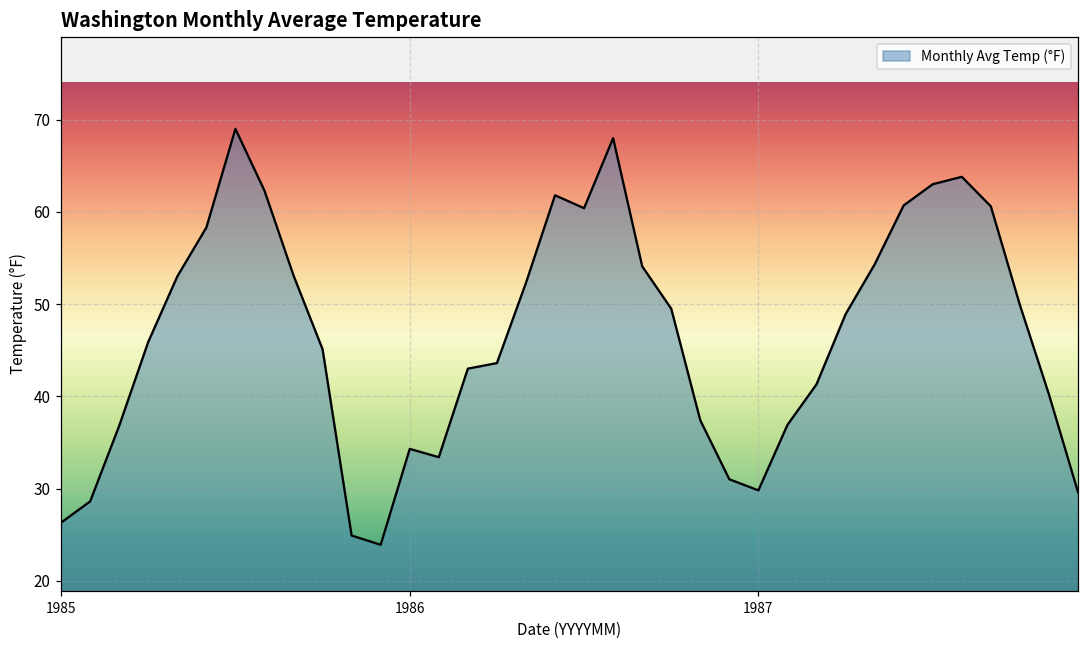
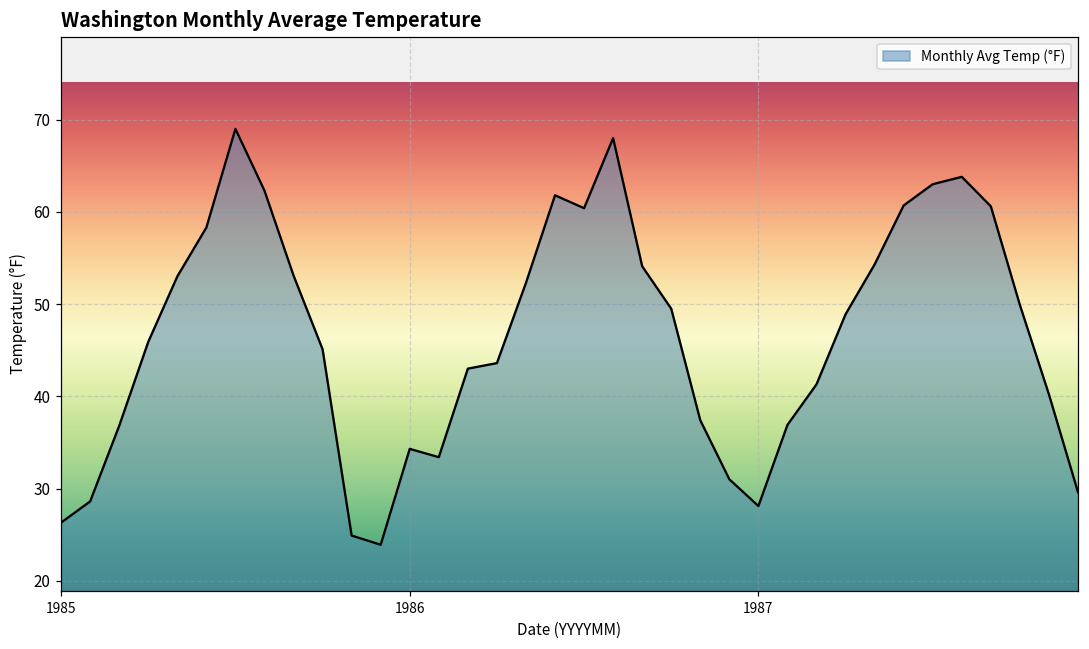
1987: 30 -> 28
